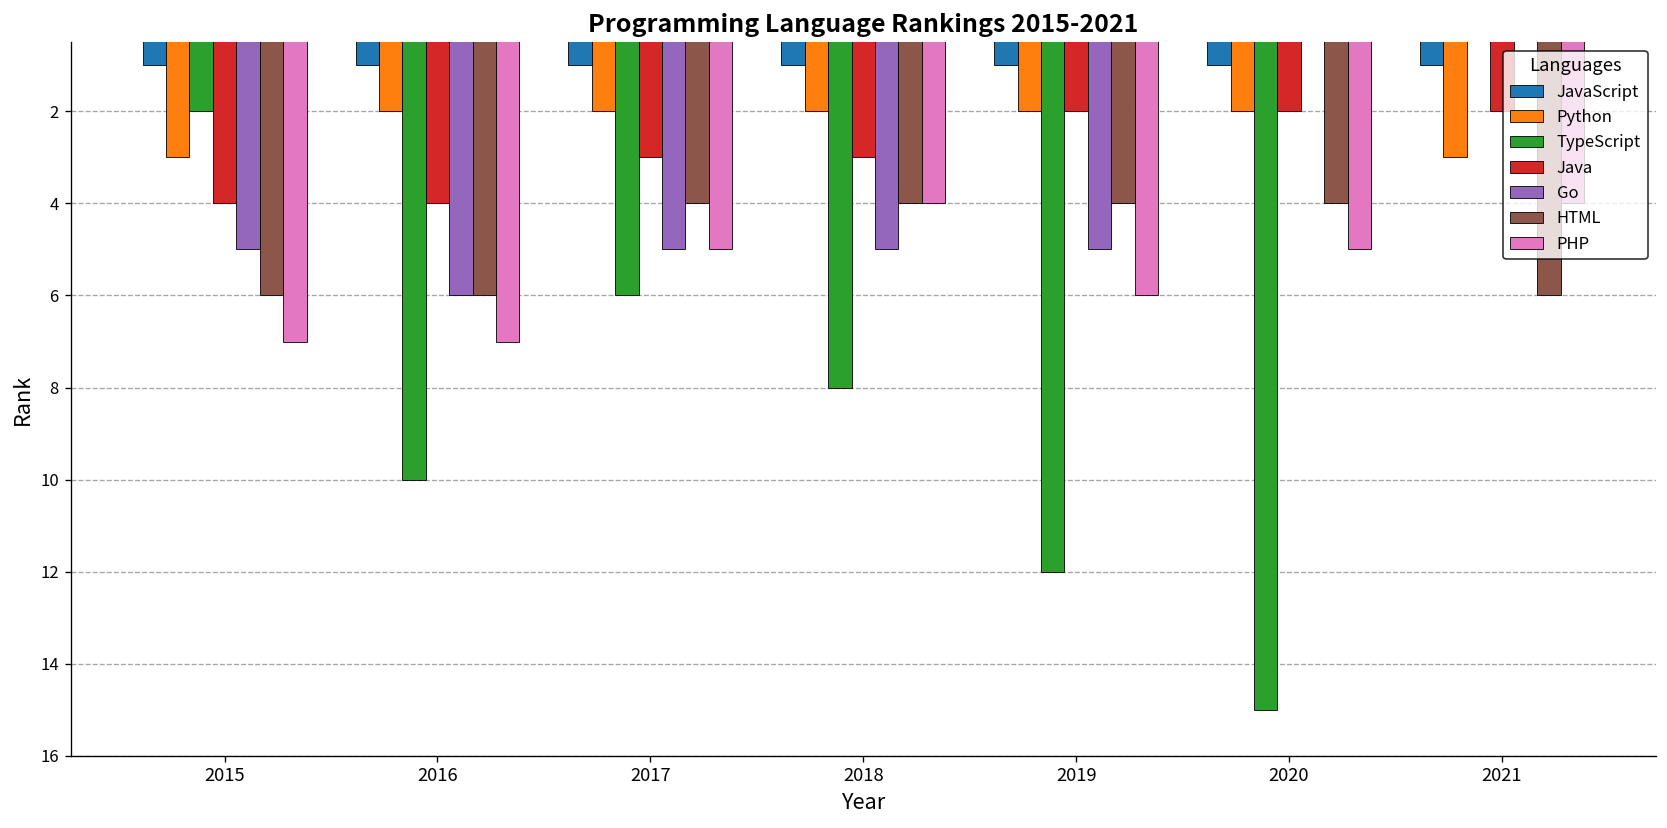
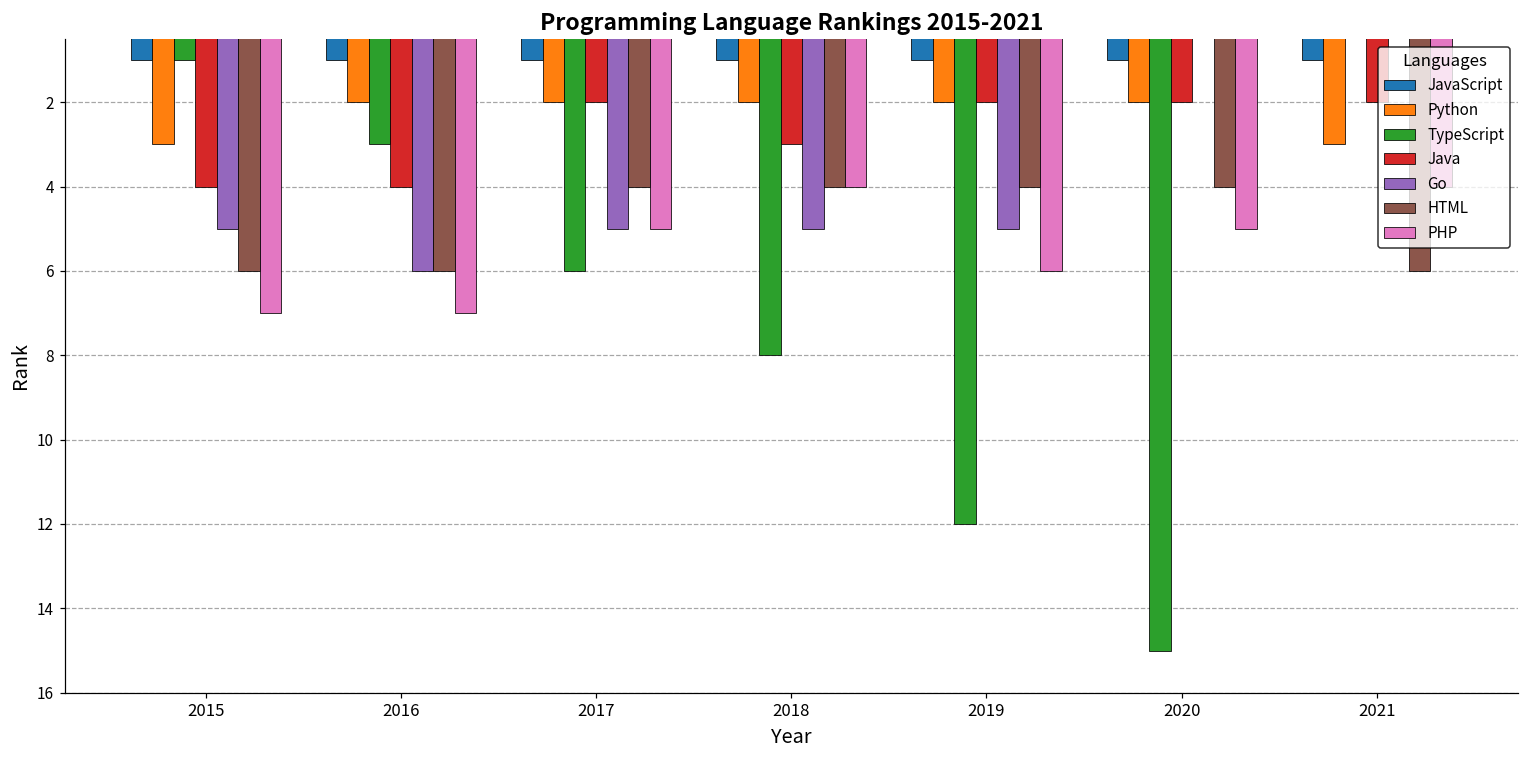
TypeScript, 2015: 2 -> 1
TypeScript, 2016: 10 -> 3
Java, 2017: 3 -> 2
